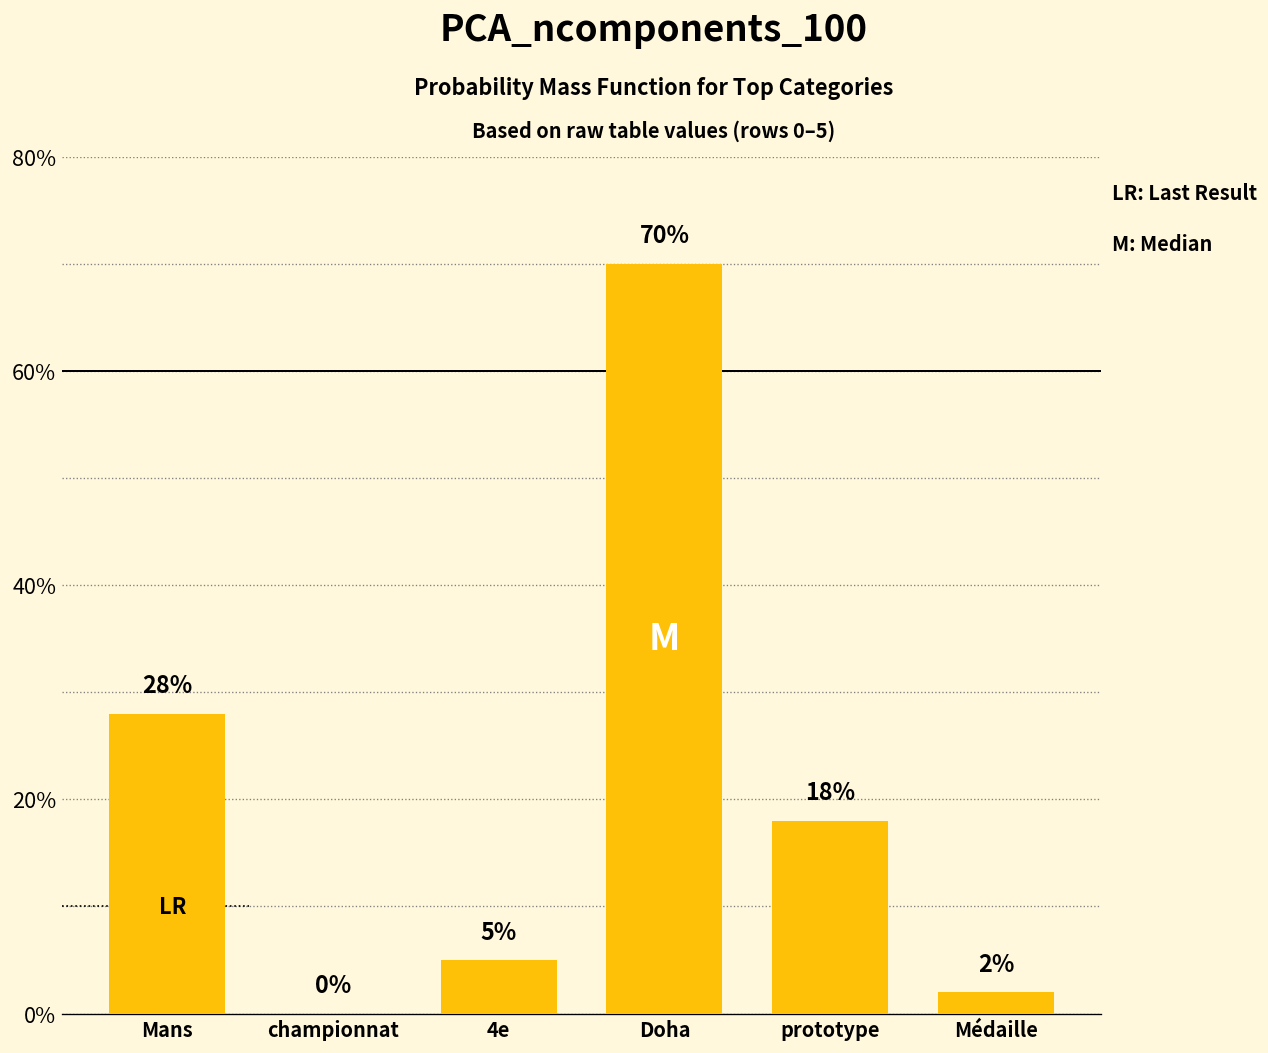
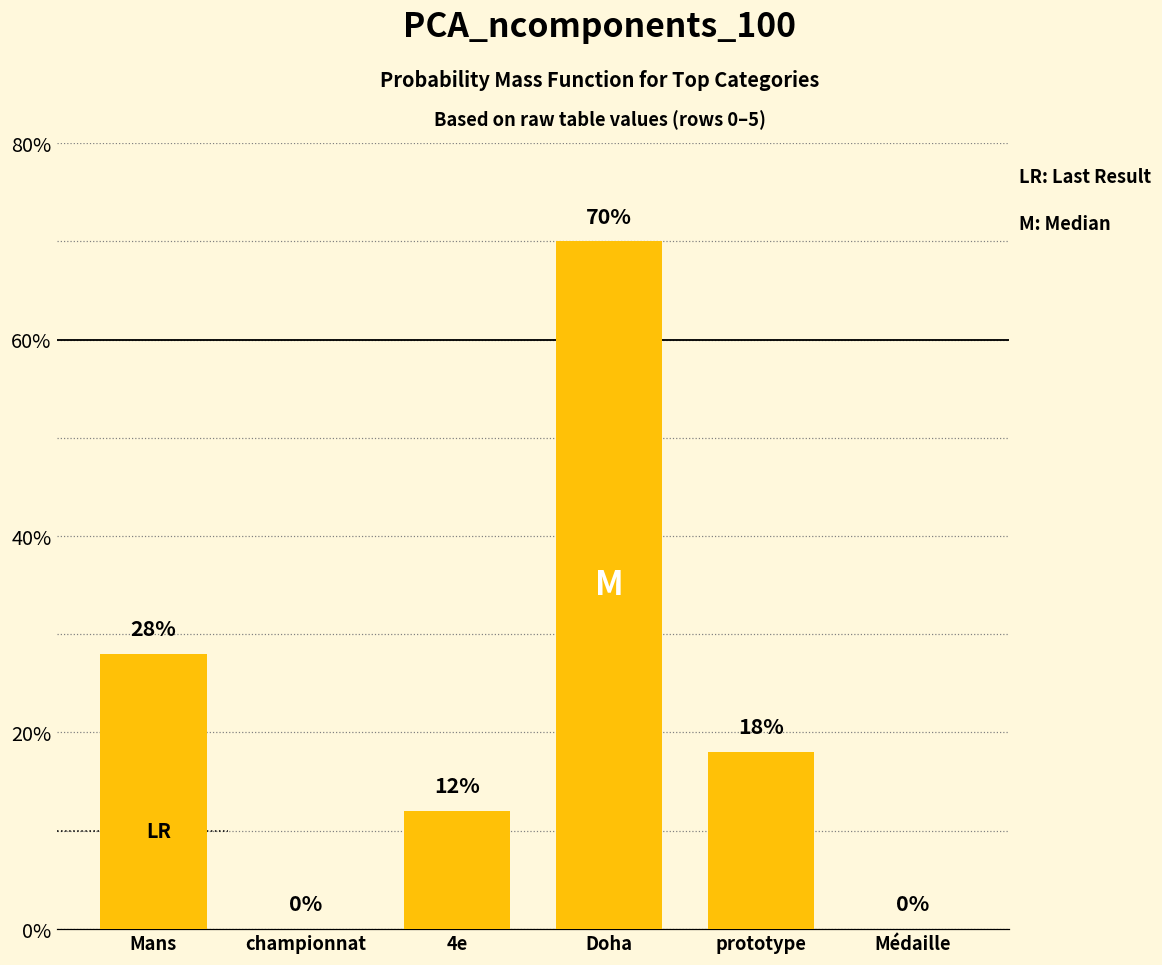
4e: 5% -> 12%
Médaille: 2% -> 0%
